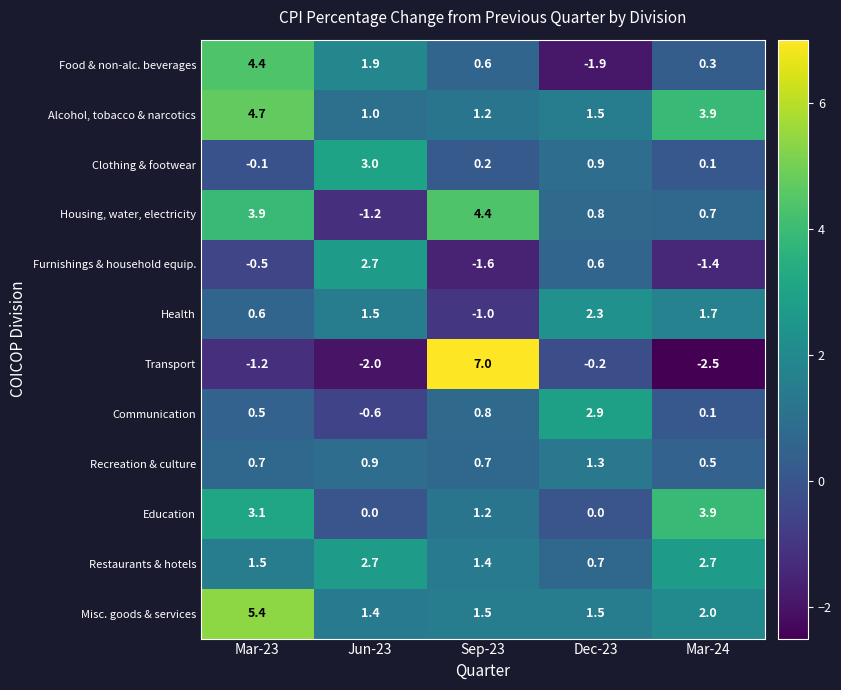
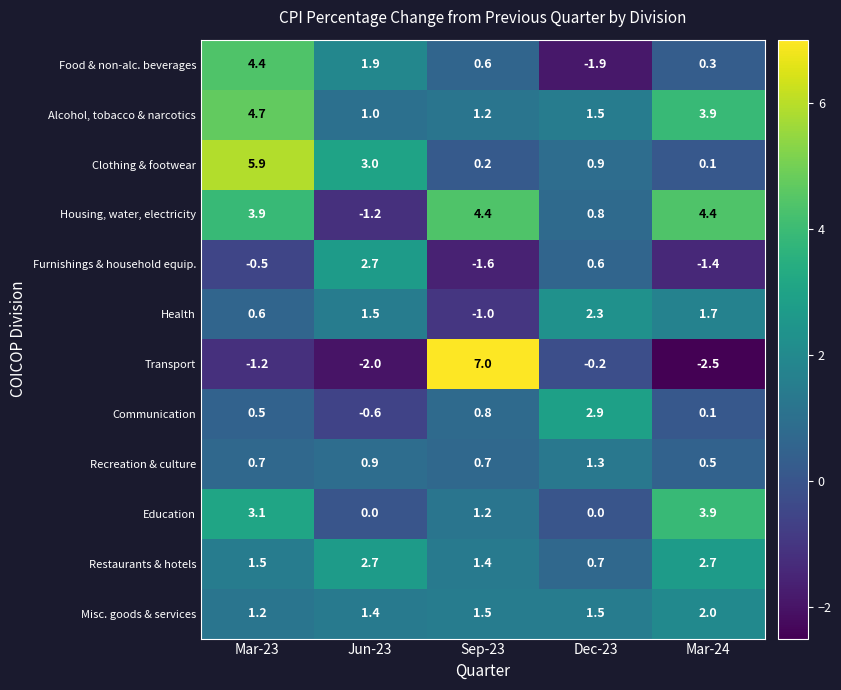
Clothing & footwear, Mar-23: -0.1 -> 5.9
Housing, water, electricity, Mar-24: 0.7 -> 4.4
Misc. goods & services, Mar-23: 5.4 -> 1.2
